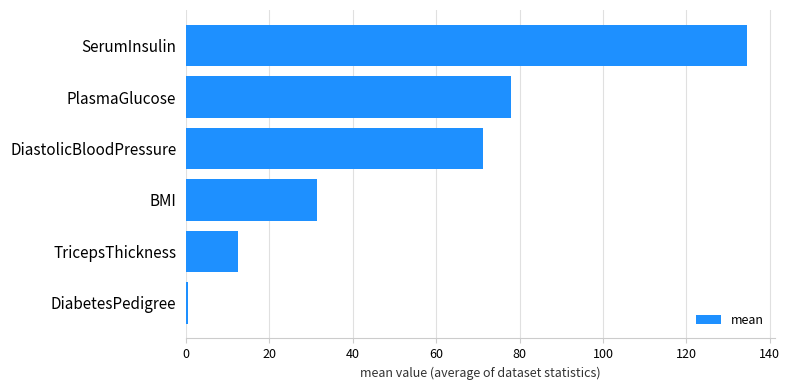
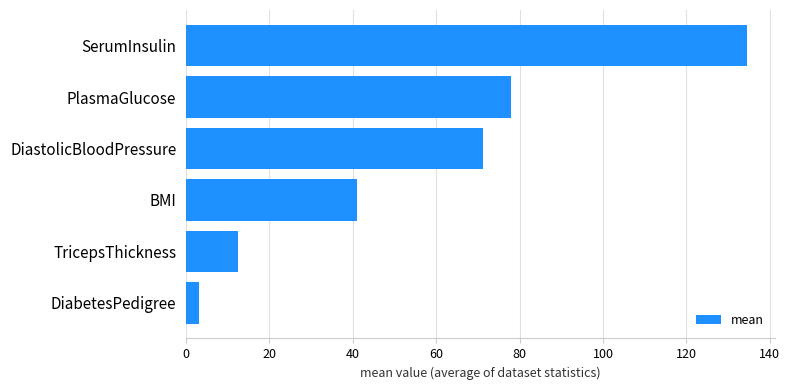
BMI: 31 -> 41
DiabetesPedigree: 0 -> 3
